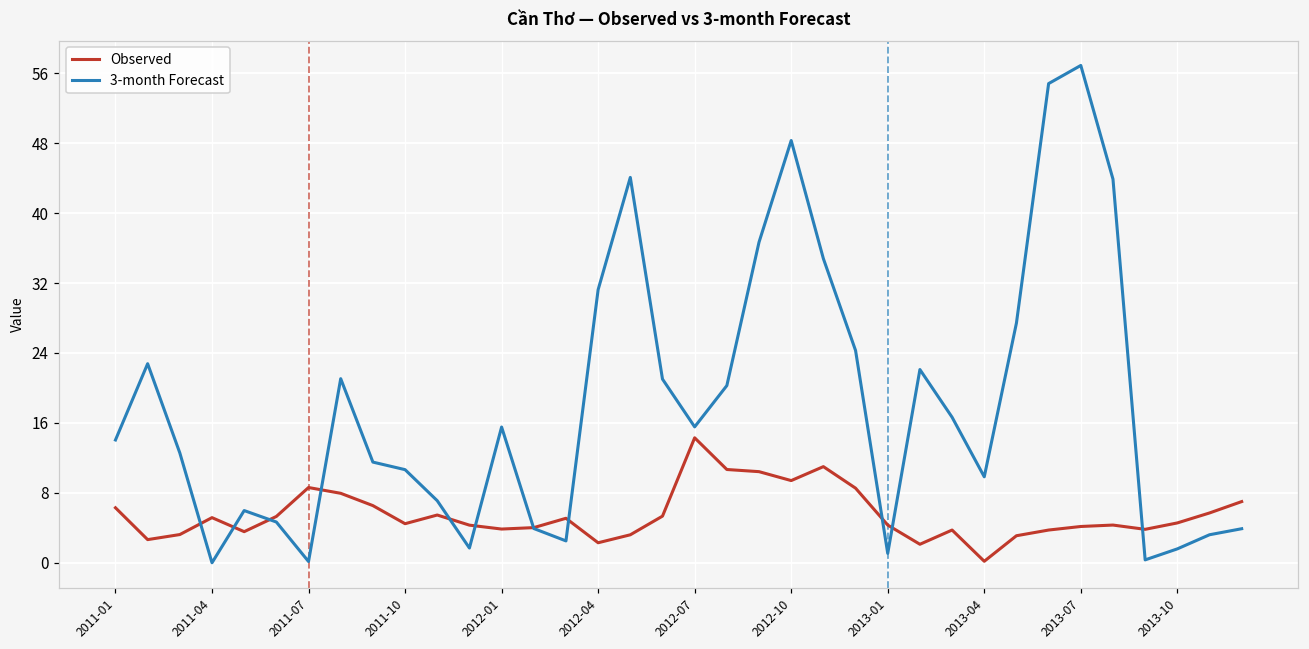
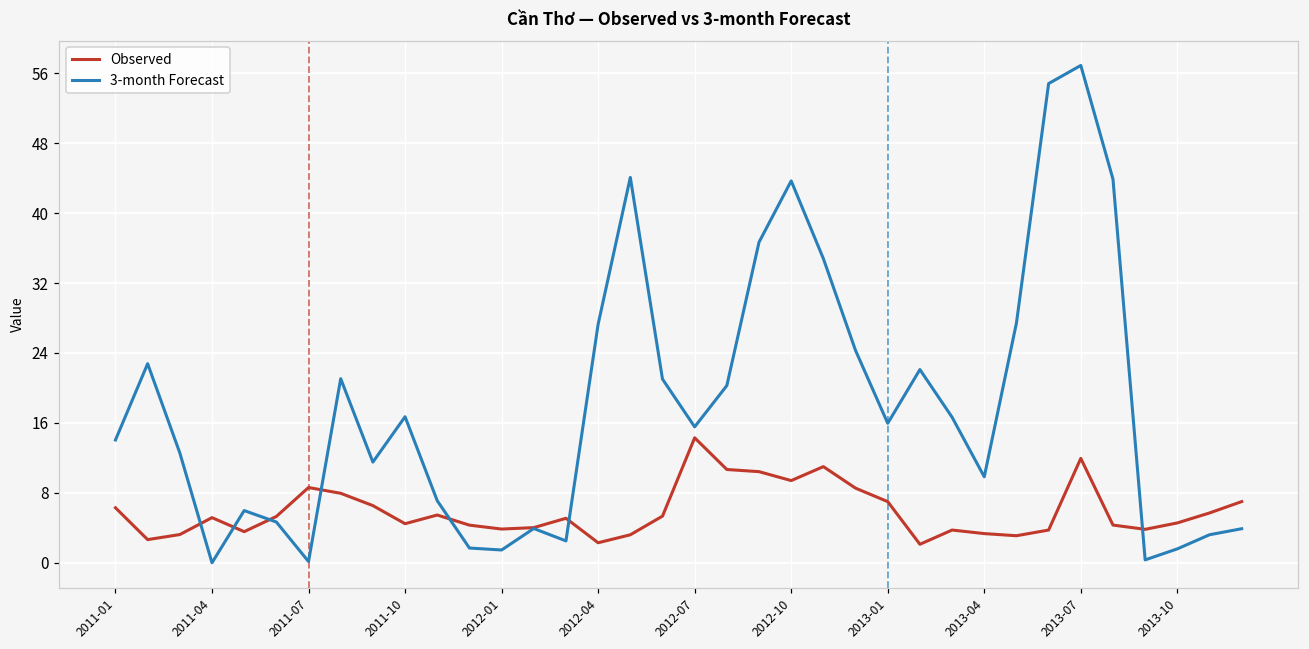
3-month Forecast, 2011-10: 11 -> 17
3-month Forecast, 2012-01: 16 -> 1
3-month Forecast, 2012-04: 31 -> 27
3-month Forecast, 2012-10: 48 -> 44
Observed, 2013-01: 4 -> 7
3-month Forecast, 2013-01: 1 -> 16
Observed, 2013-04: 0 -> 3
Observed, 2013-07: 4 -> 12
